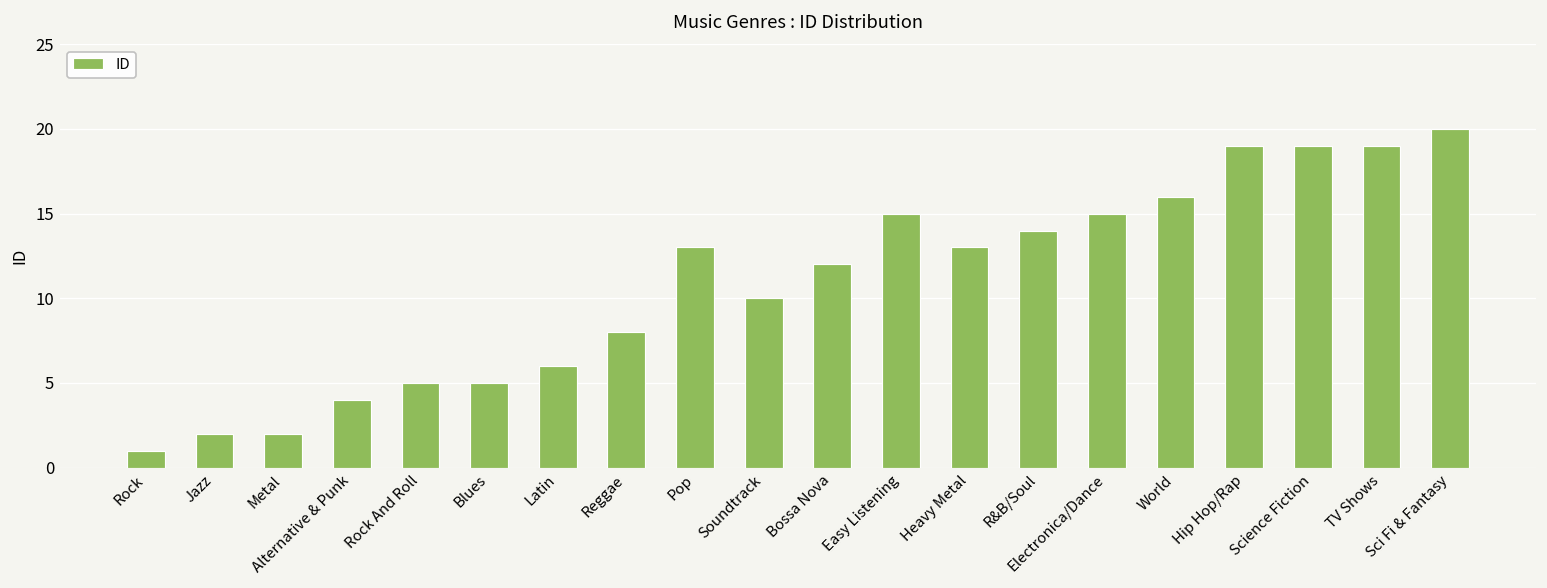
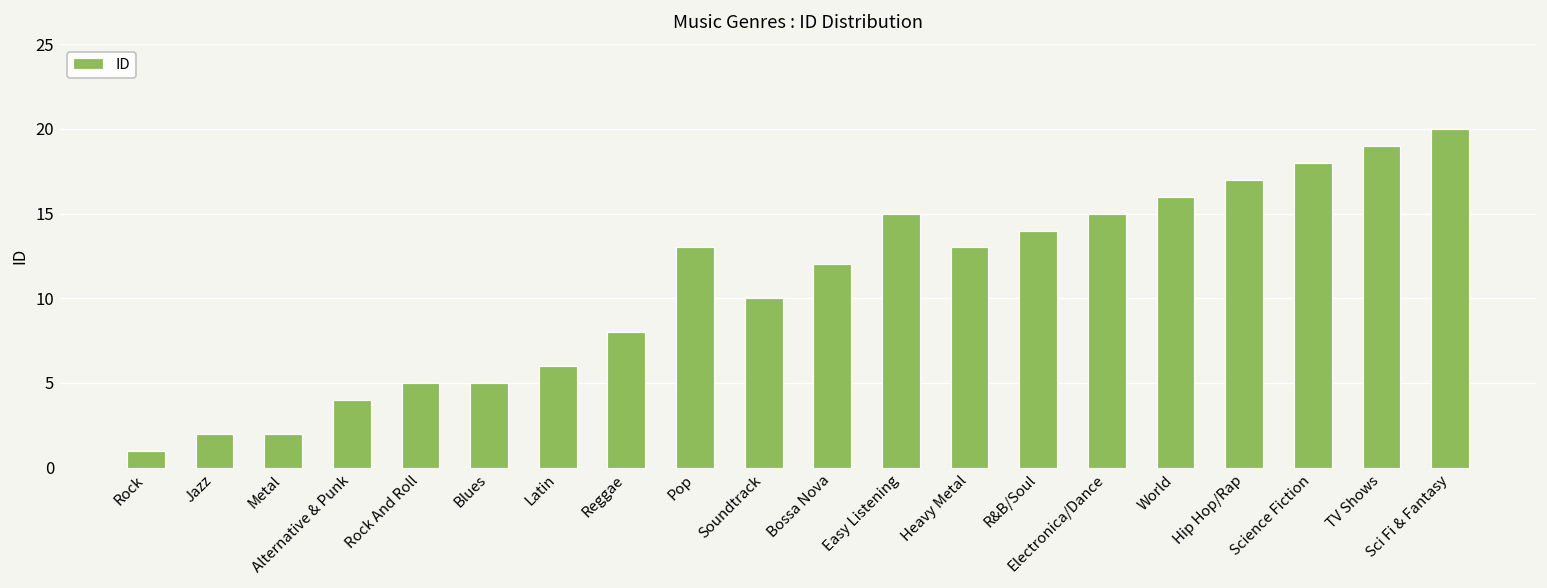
Hip Hop/Rap: 19 -> 17
Science Fiction: 19 -> 18
